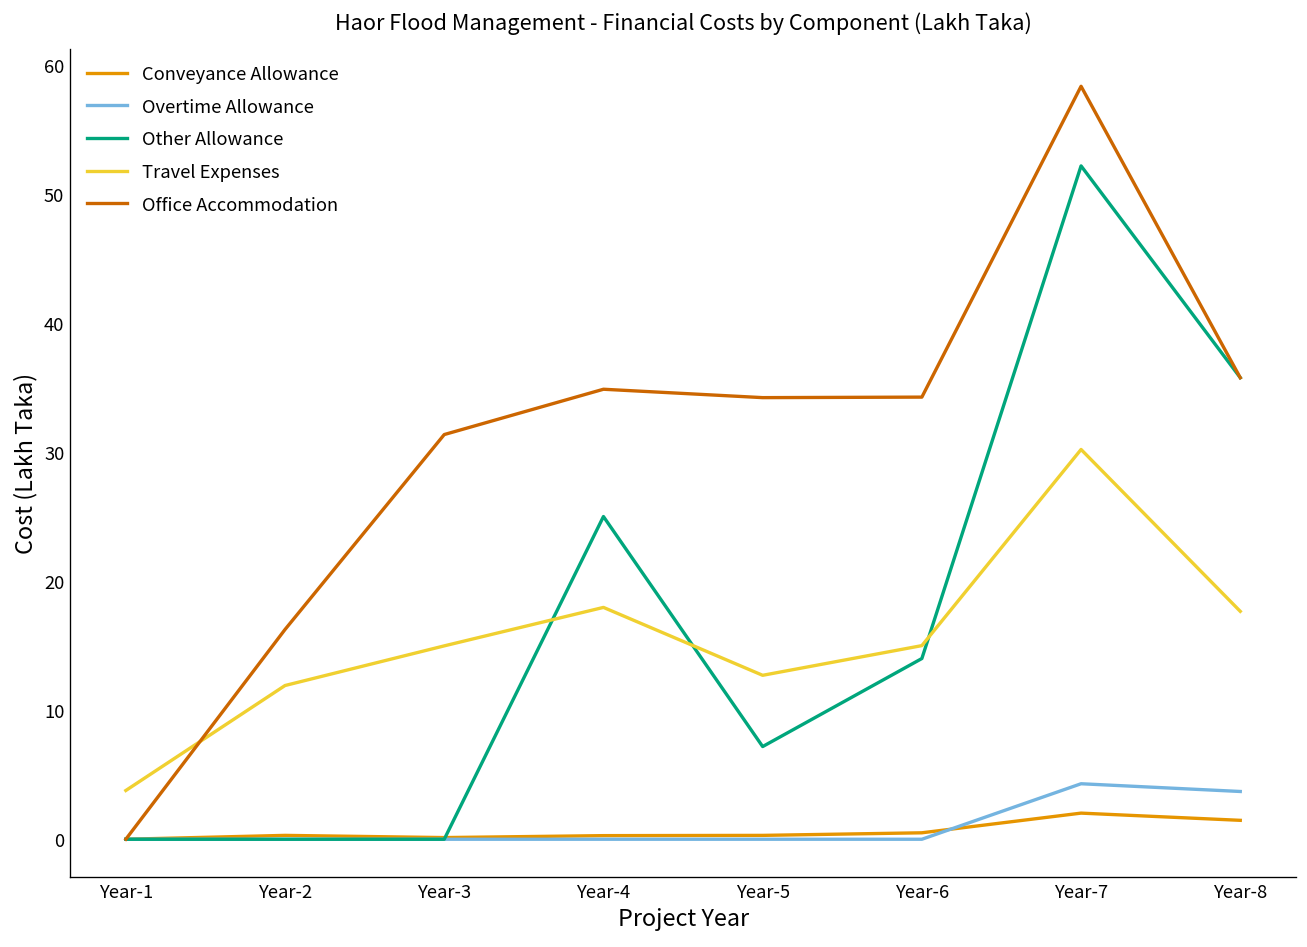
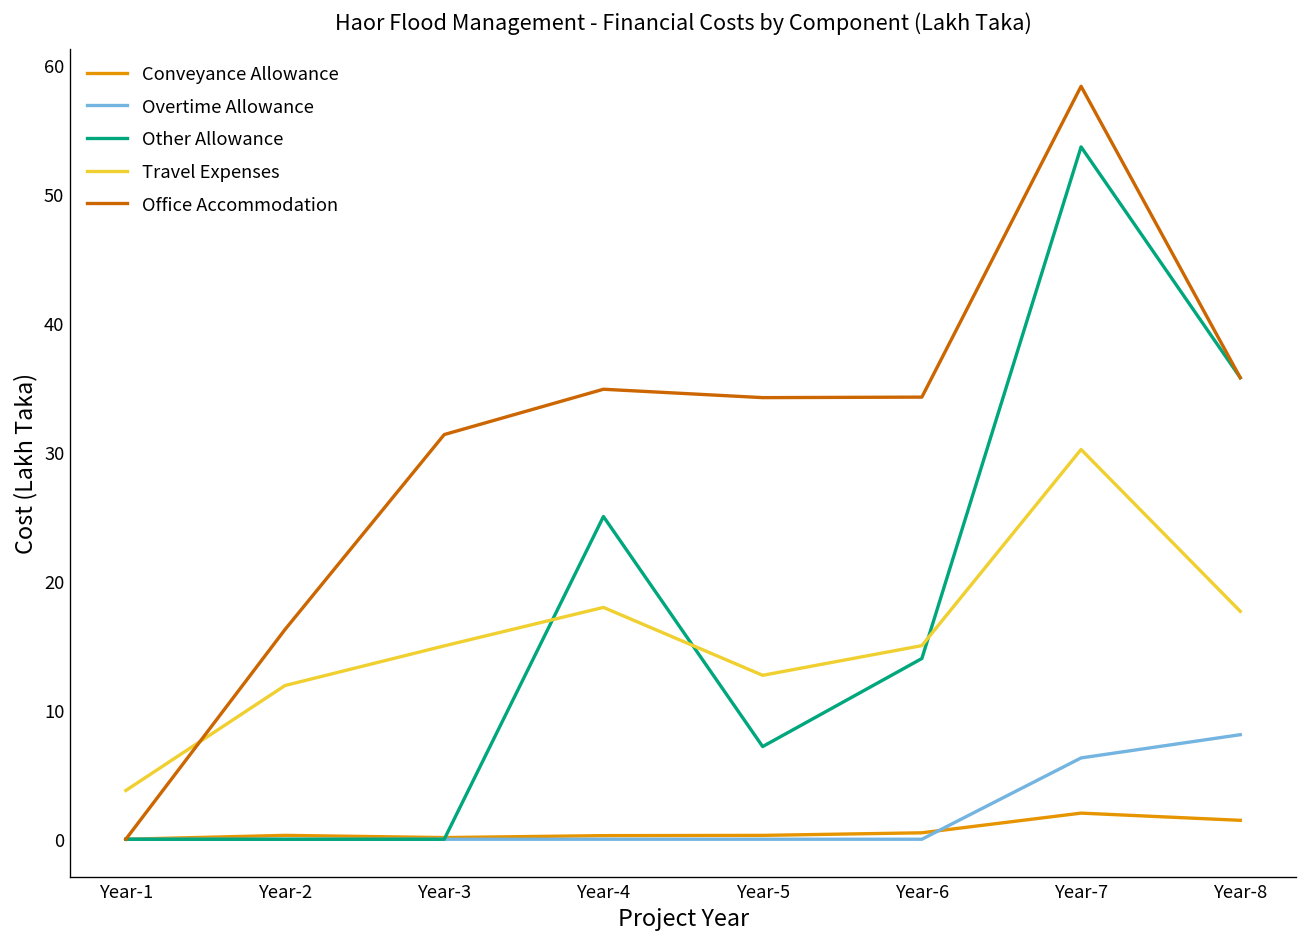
Overtime Allowance, Year-7: 4.3 -> 6.3
Other Allowance, Year-7: 52.2 -> 53.6
Overtime Allowance, Year-8: 3.7 -> 8.1
